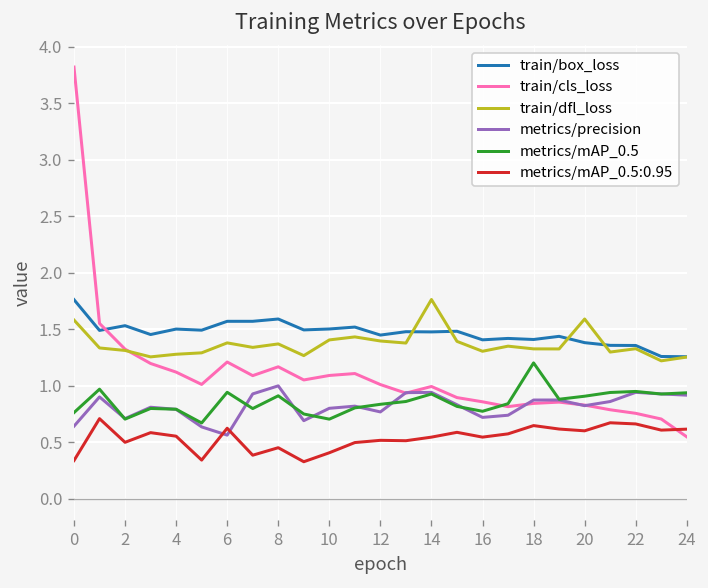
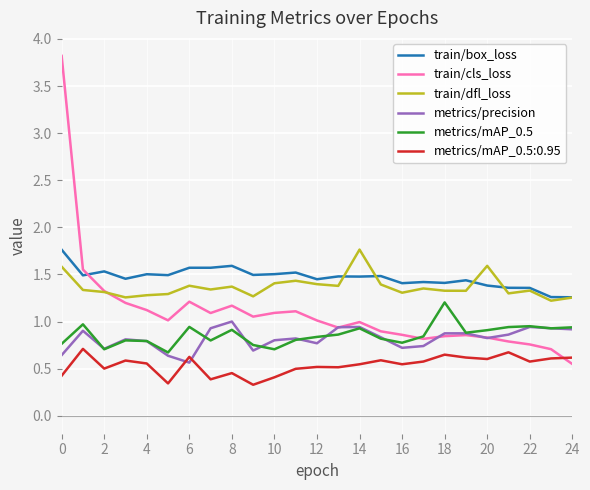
metrics/mAP_0.5:0.95, 0: 0.3 -> 0.4
metrics/mAP_0.5:0.95, 22: 0.7 -> 0.6
